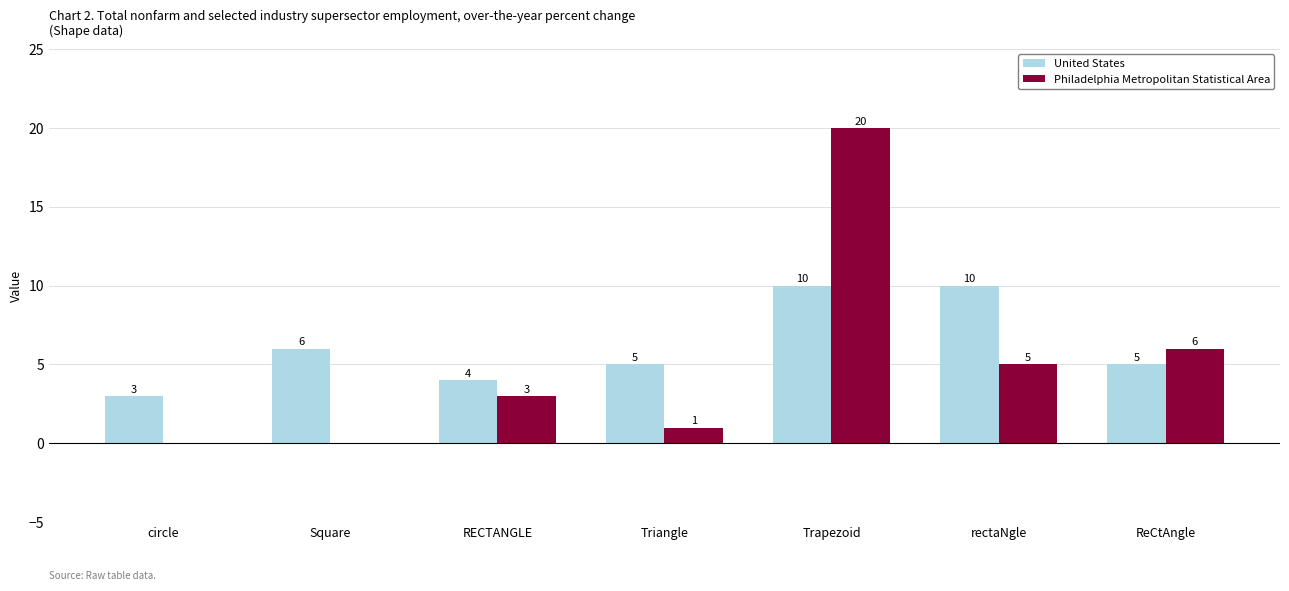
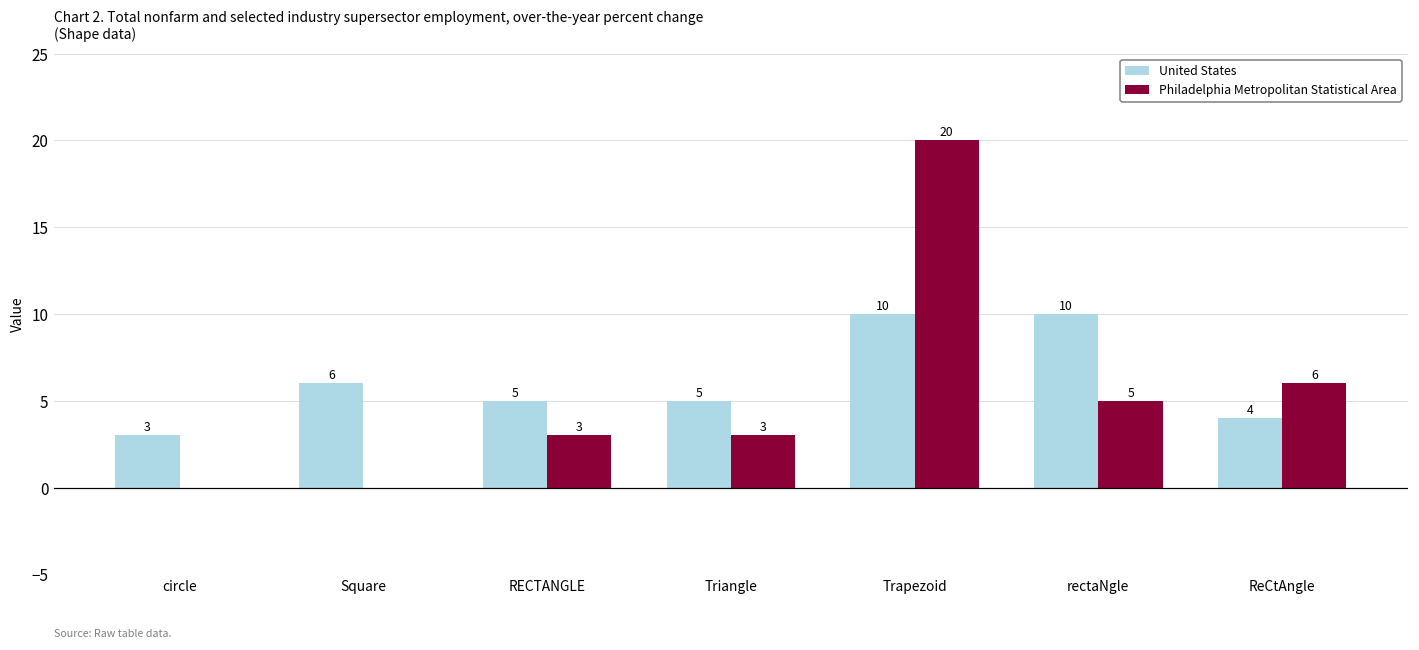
United States, RECTANGLE: 4 -> 5
Philadelphia Metropolitan Statistical Area, Triangle: 1 -> 3
United States, ReCtAngle: 5 -> 4
